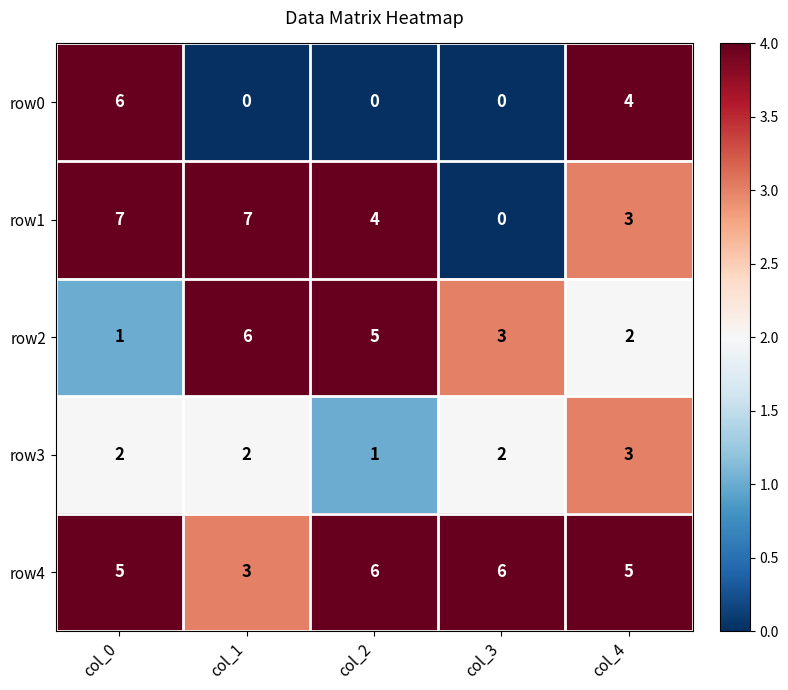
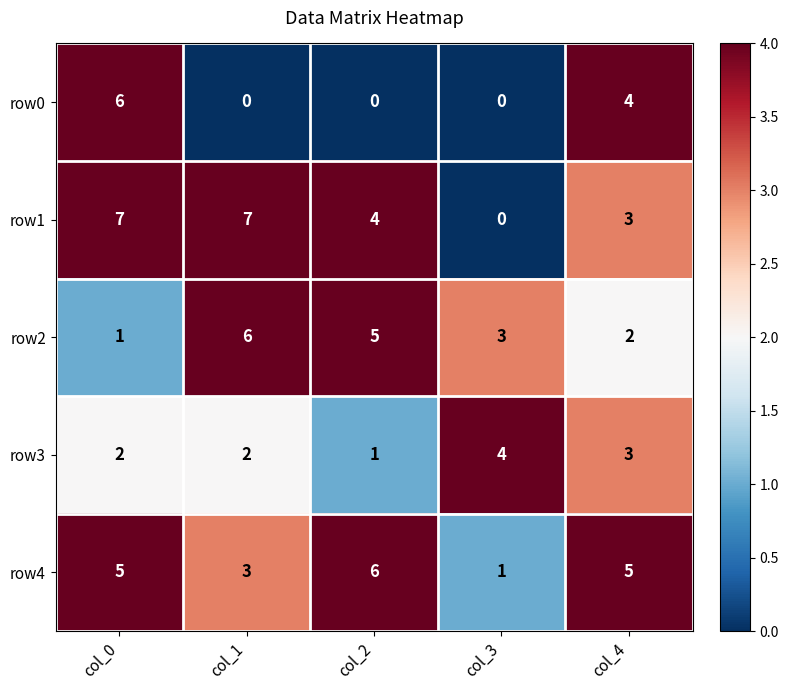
row3, col_3: 2 -> 4
row4, col_3: 6 -> 1
